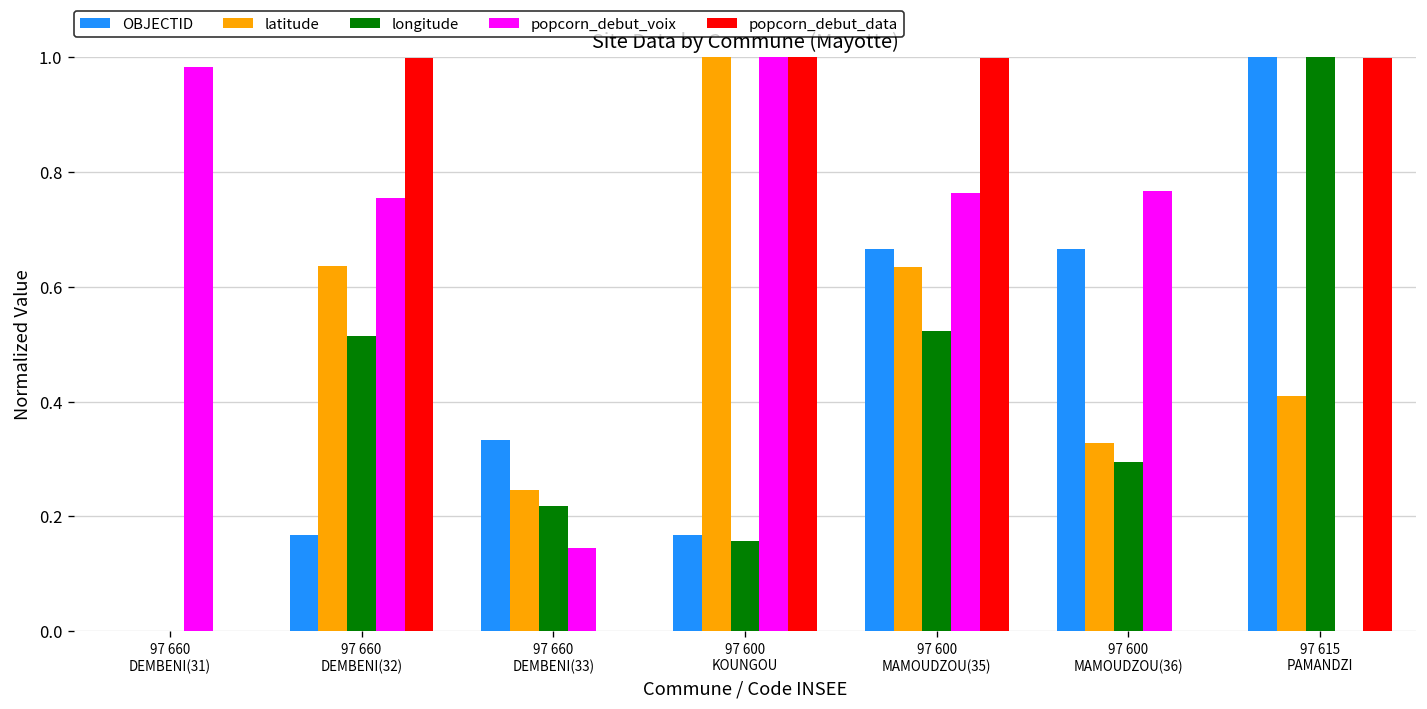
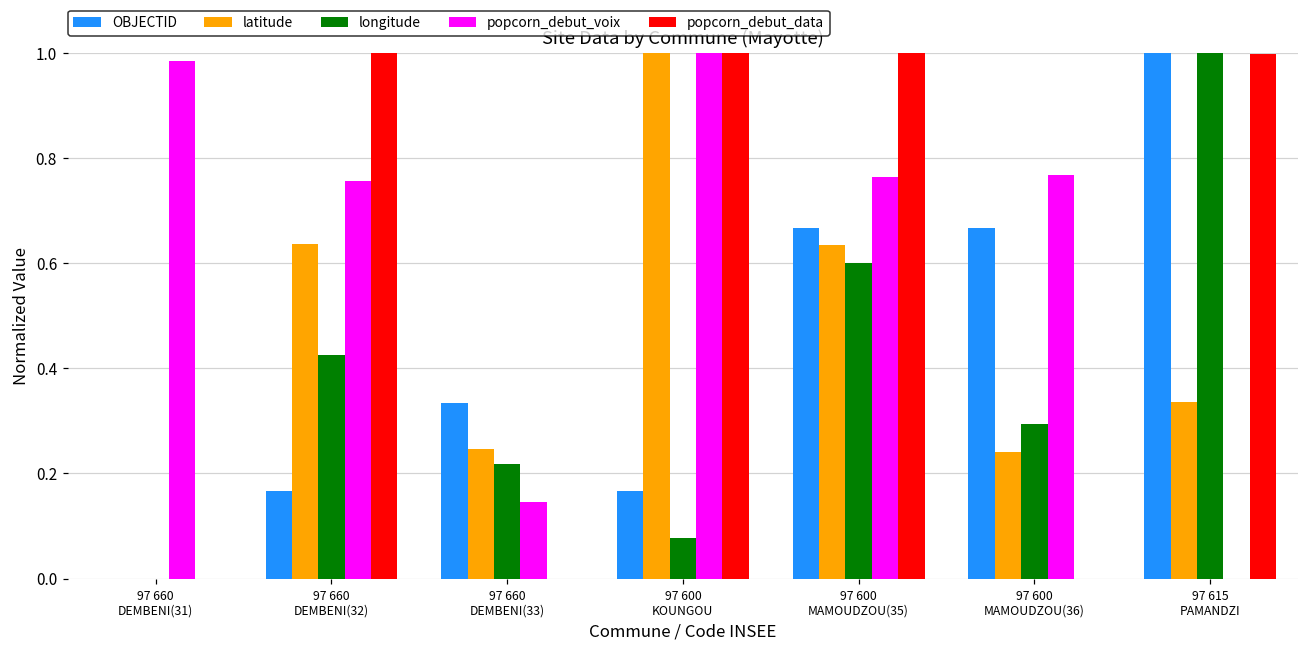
longitude, 97 660 DEMBENI(32): 0.51 -> 0.43
longitude, 97 600 KOUNGOU: 0.16 -> 0.08
longitude, 97 600 MAMOUDZOU(35): 0.52 -> 0.60
latitude, 97 600 MAMOUDZOU(36): 0.33 -> 0.24
latitude, 97 615 PAMANDZI: 0.41 -> 0.34
